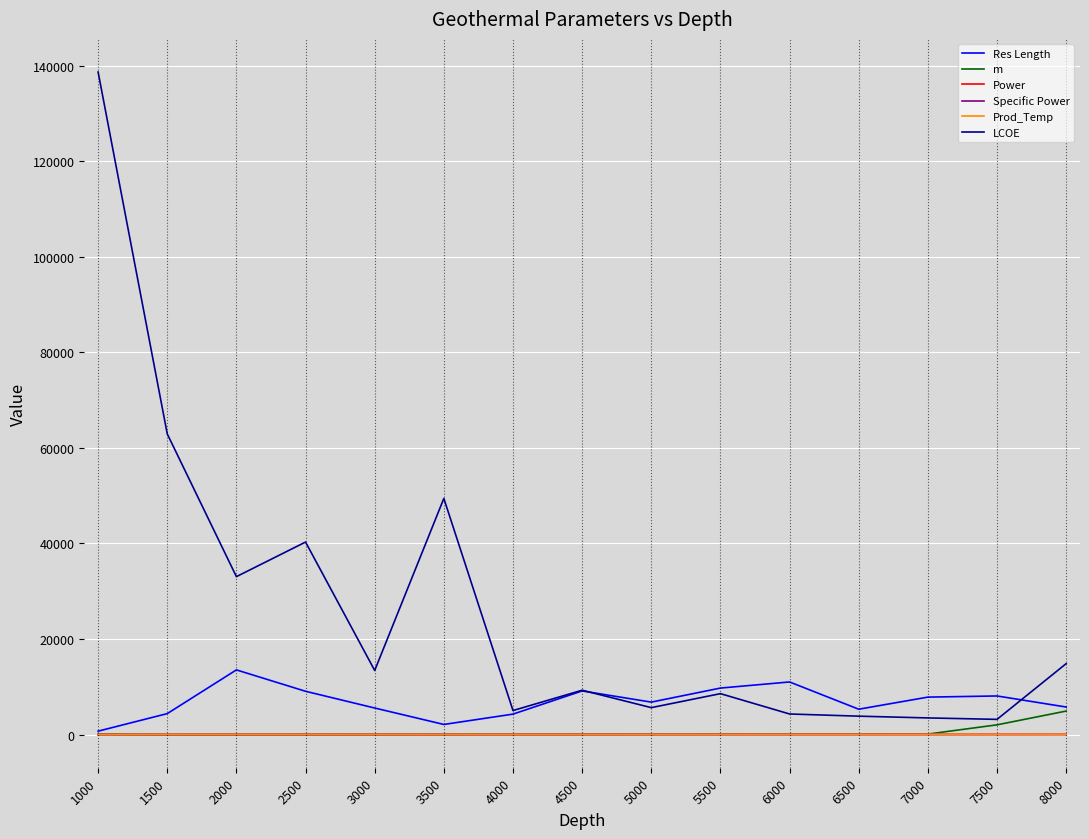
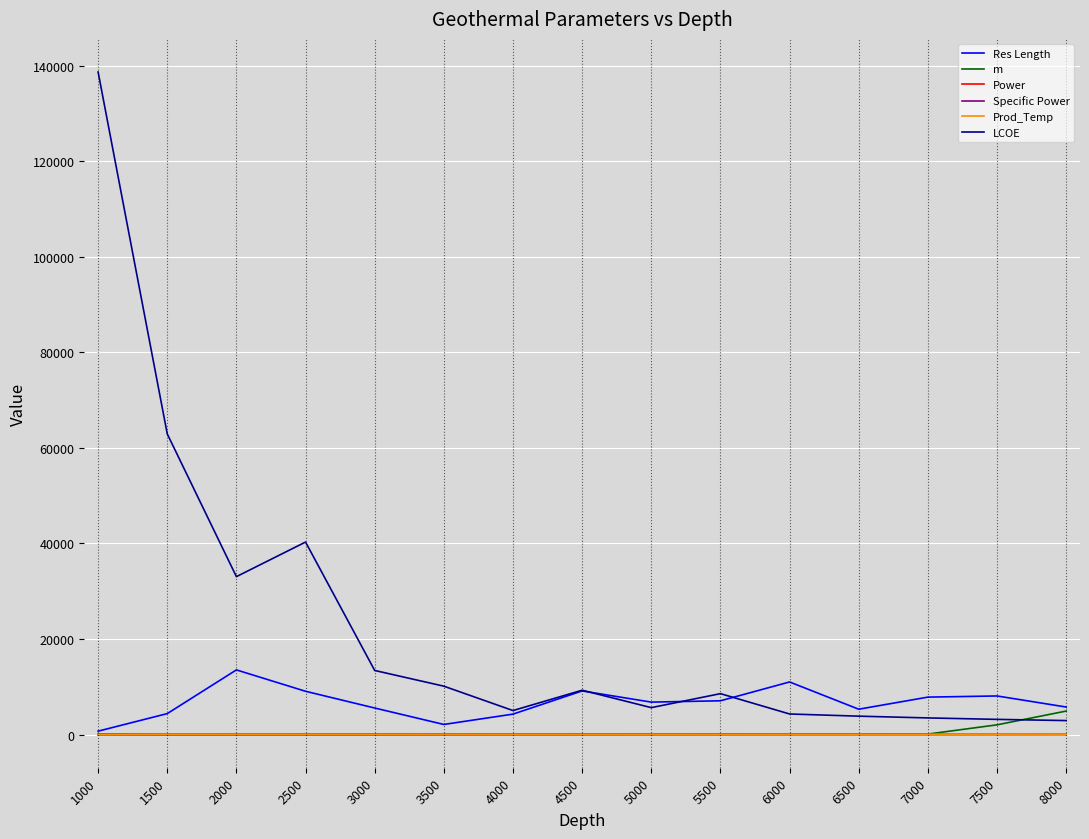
LCOE, 3500: 49000 -> 10000
Res Length, 5500: 10000 -> 7000
LCOE, 8000: 15000 -> 3000
